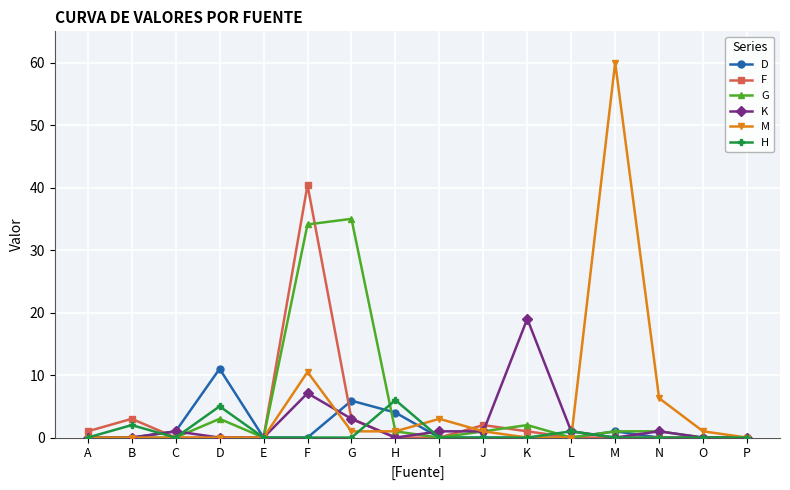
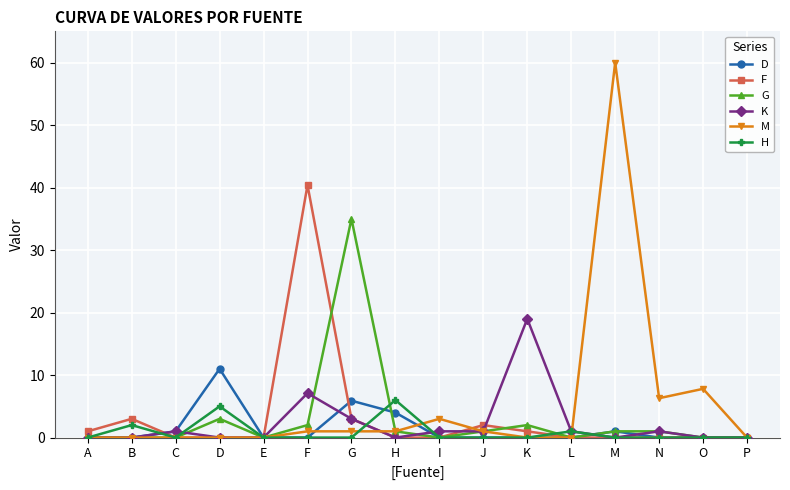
G, F: 34 -> 2
M, F: 11 -> 1
M, O: 1 -> 8
